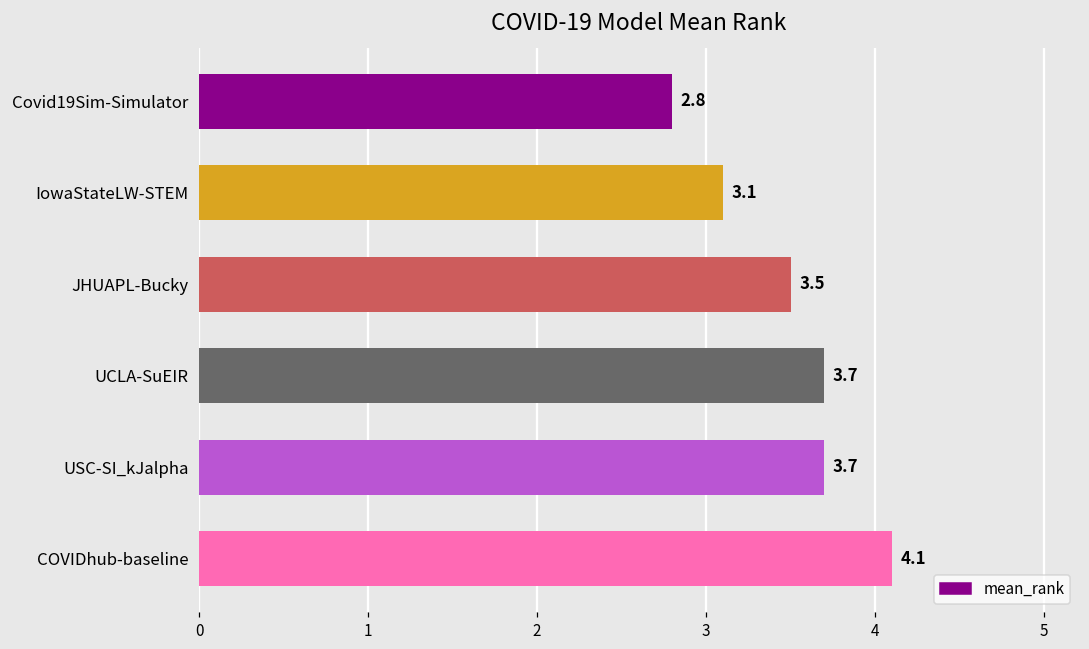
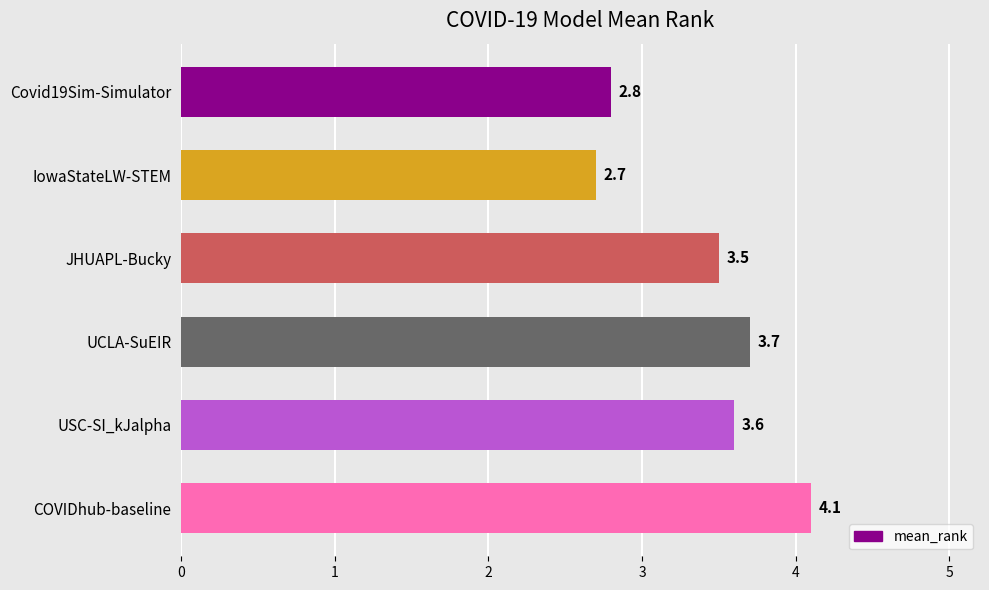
IowaStateLW-STEM: 3.1 -> 2.7
USC-SI_kJalpha: 3.7 -> 3.6
